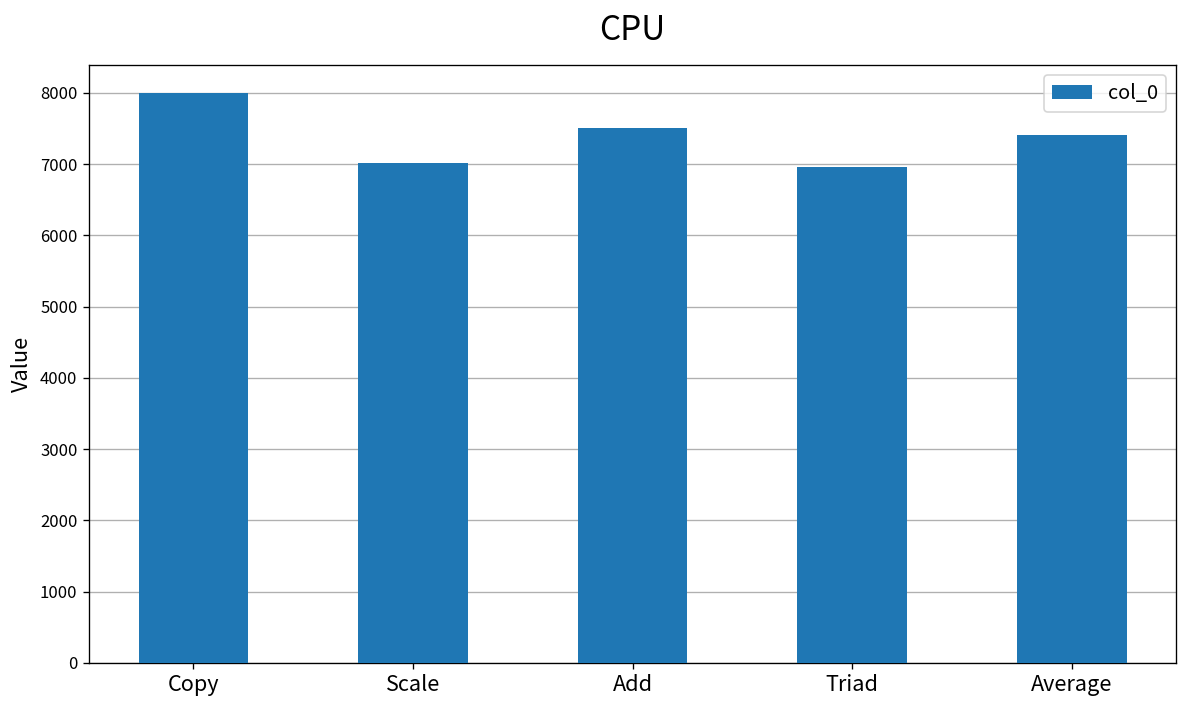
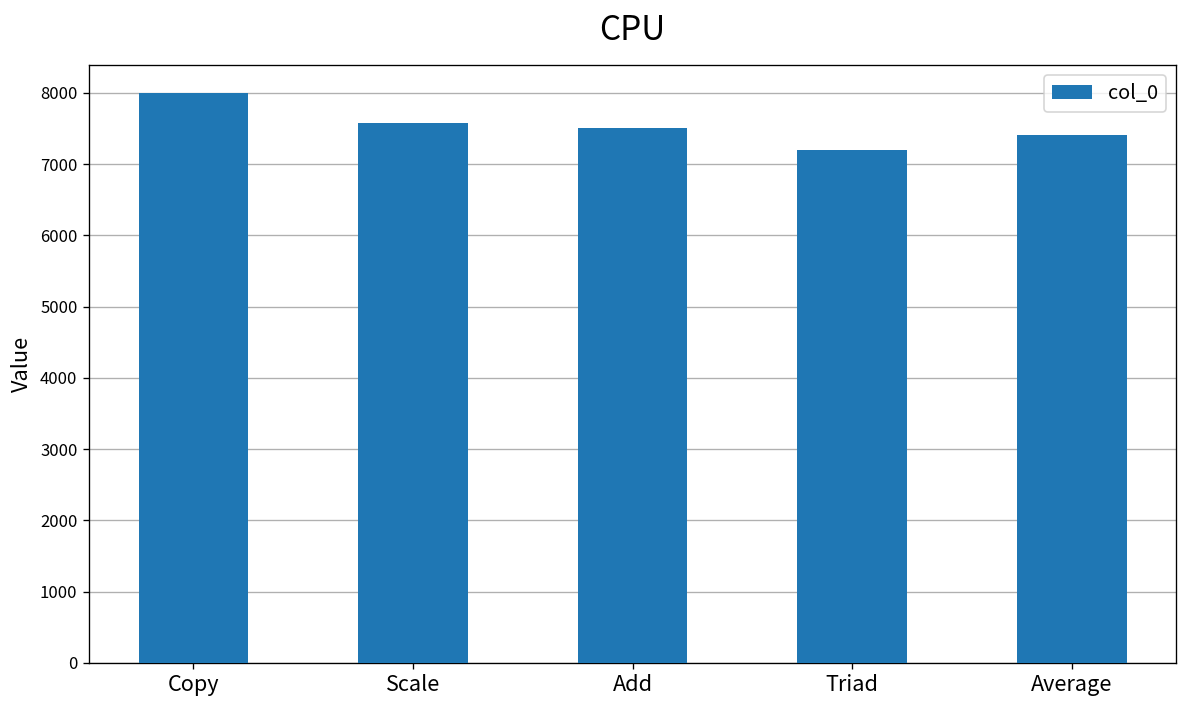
Scale: 7000 -> 7600
Triad: 7000 -> 7200
